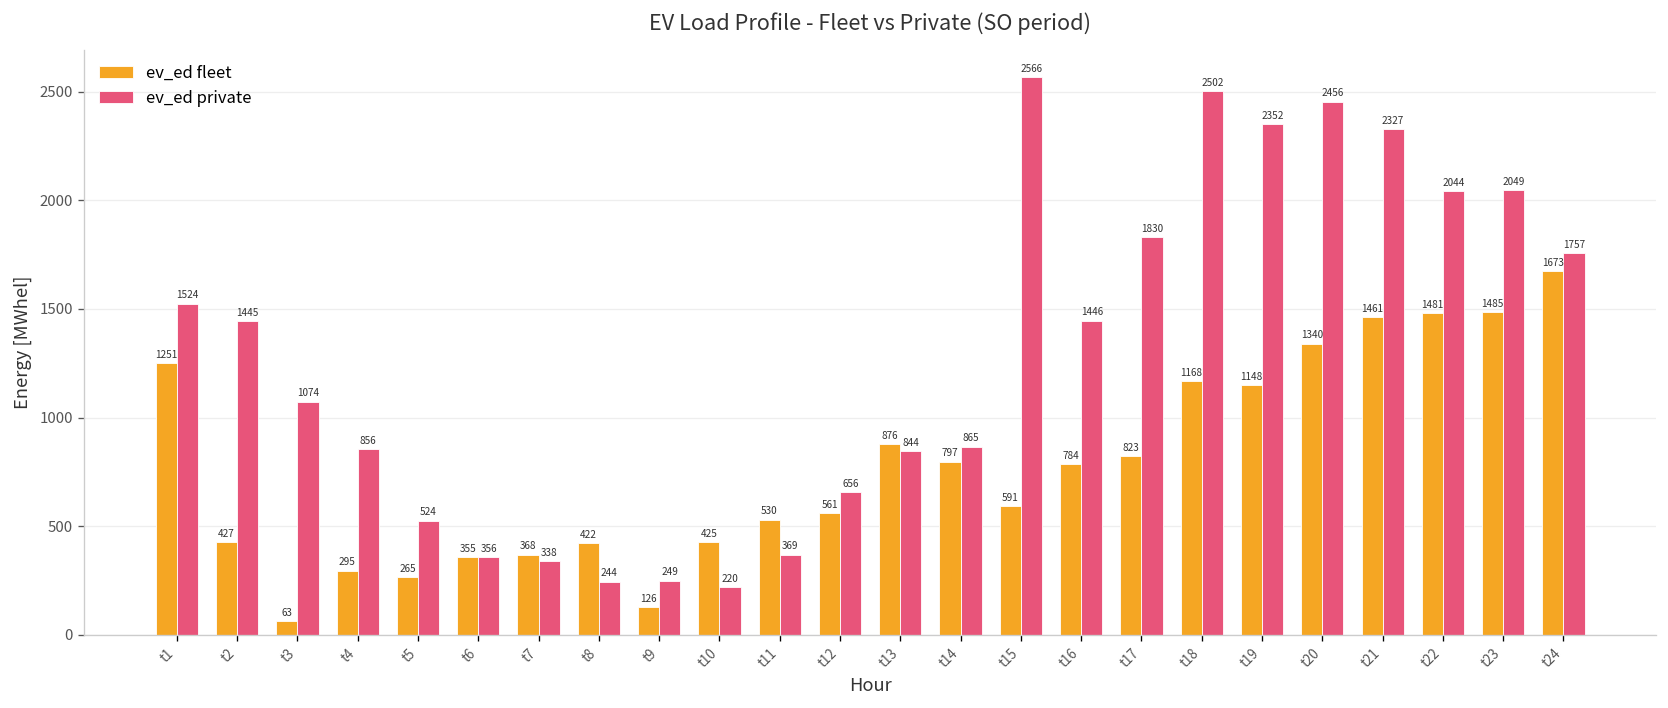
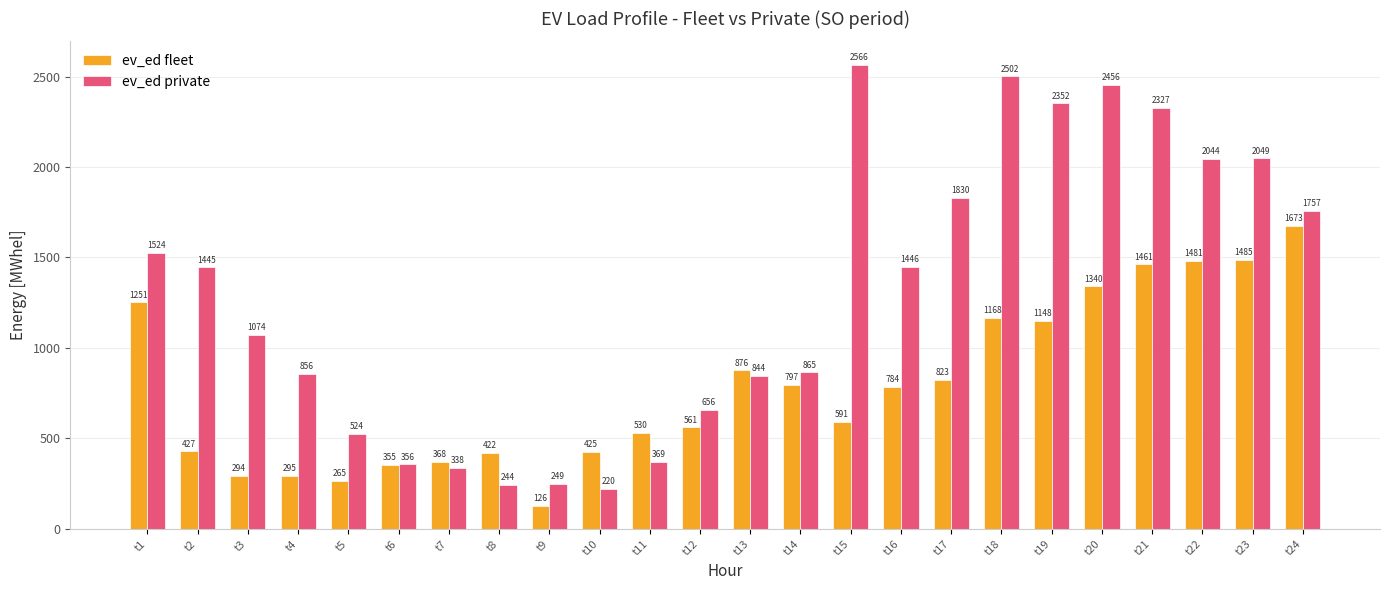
ev_ed fleet, t3: 63 -> 294
